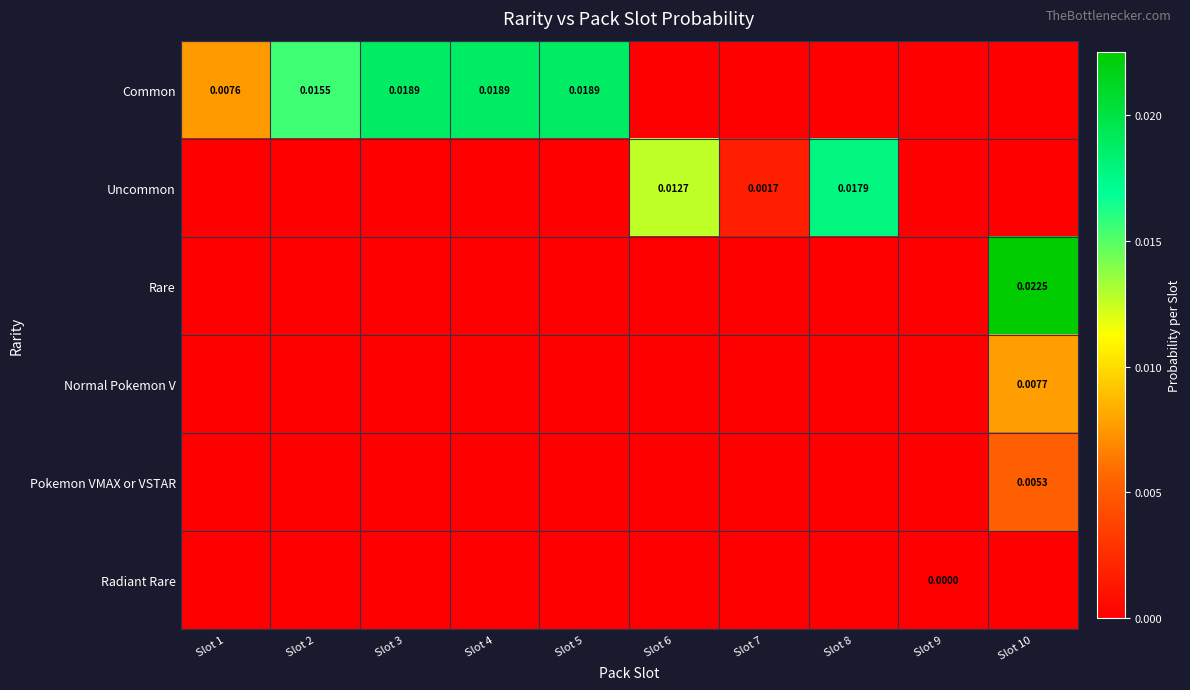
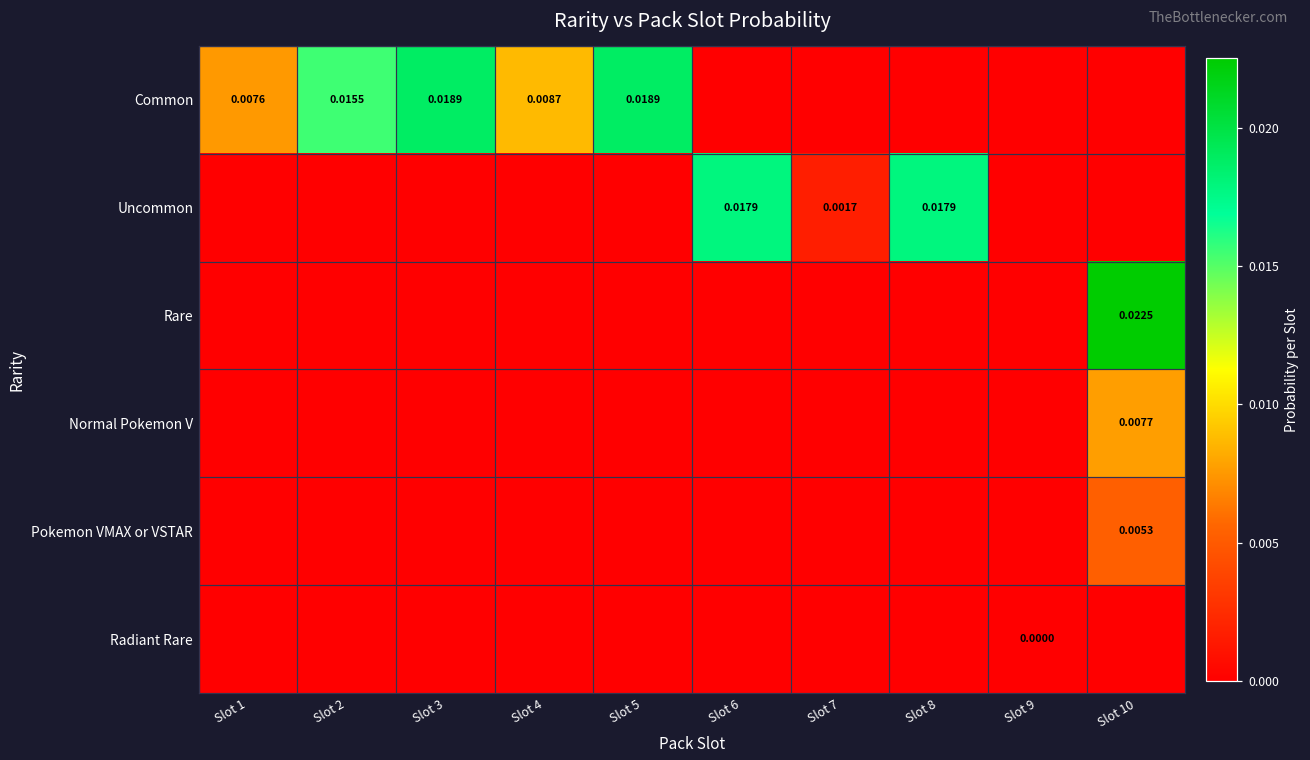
Common, Slot 4: 0.0189 -> 0.0087
Uncommon, Slot 6: 0.0127 -> 0.0179
